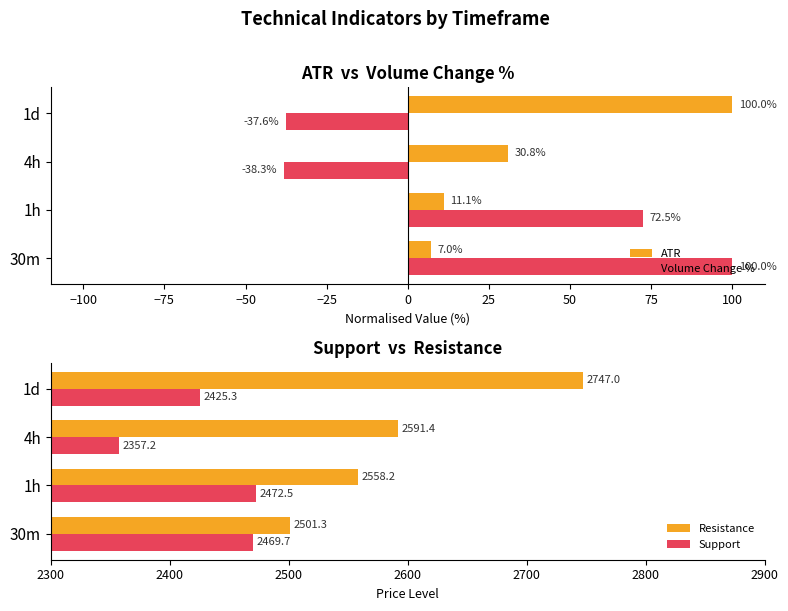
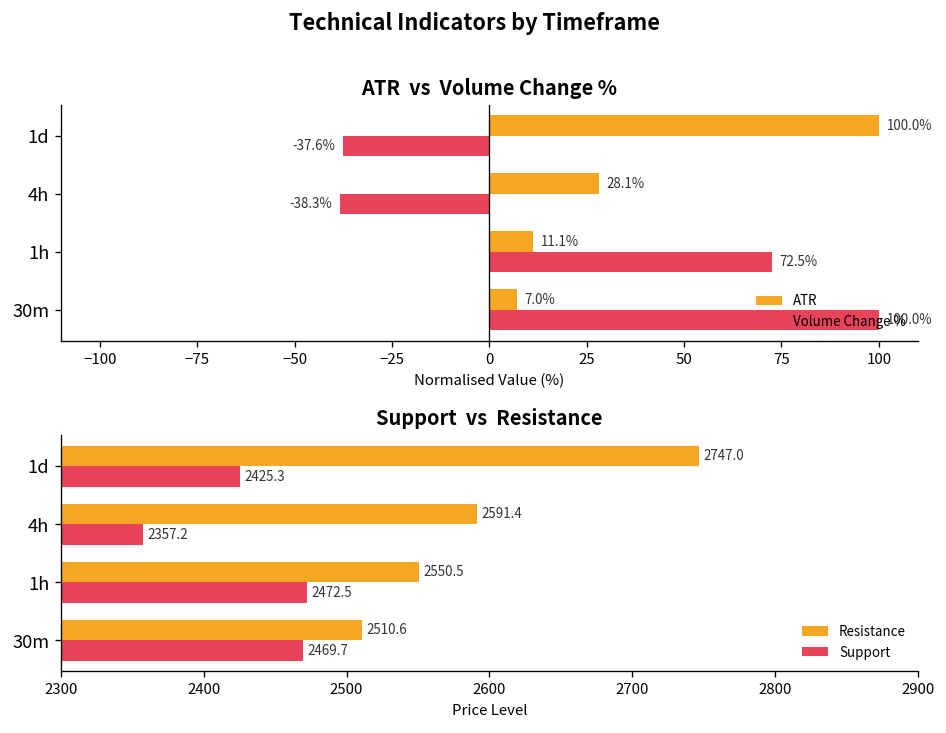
ATR vs Volume Change %, ATR, 4h: 30.8% -> 28.1%
Support vs Resistance, Resistance, 1h: 2558.2 -> 2550.5
Support vs Resistance, Resistance, 30m: 2501.3 -> 2510.6
